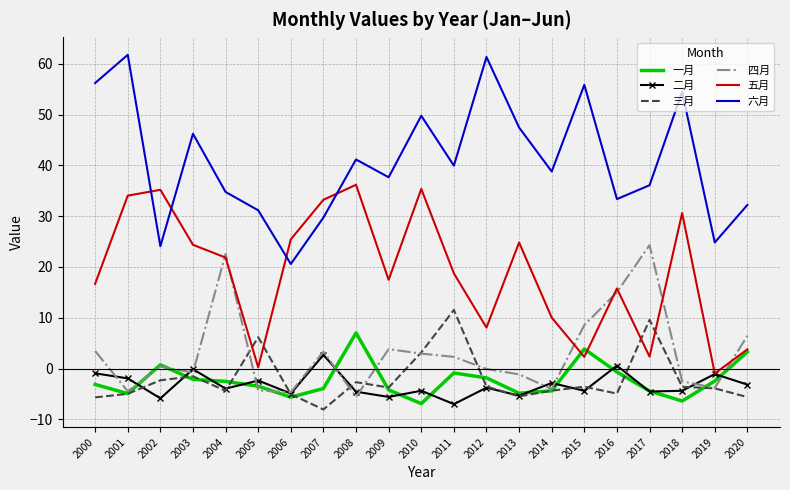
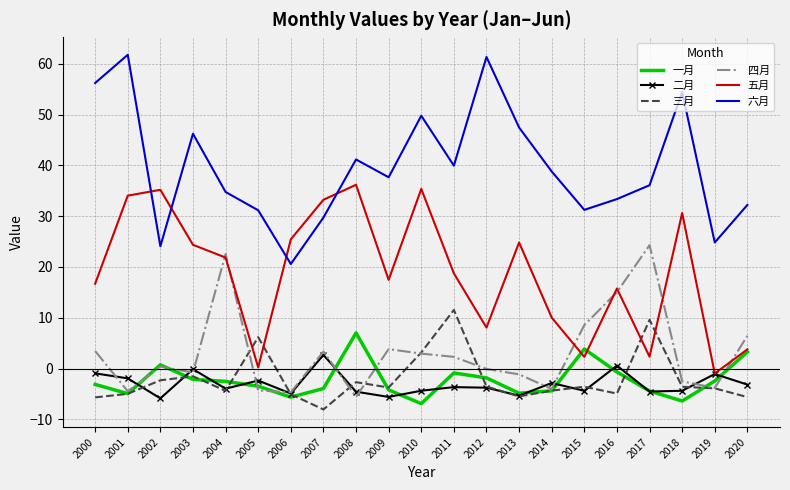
二月, 2011: -7 -> -4
六月, 2015: 56 -> 31
